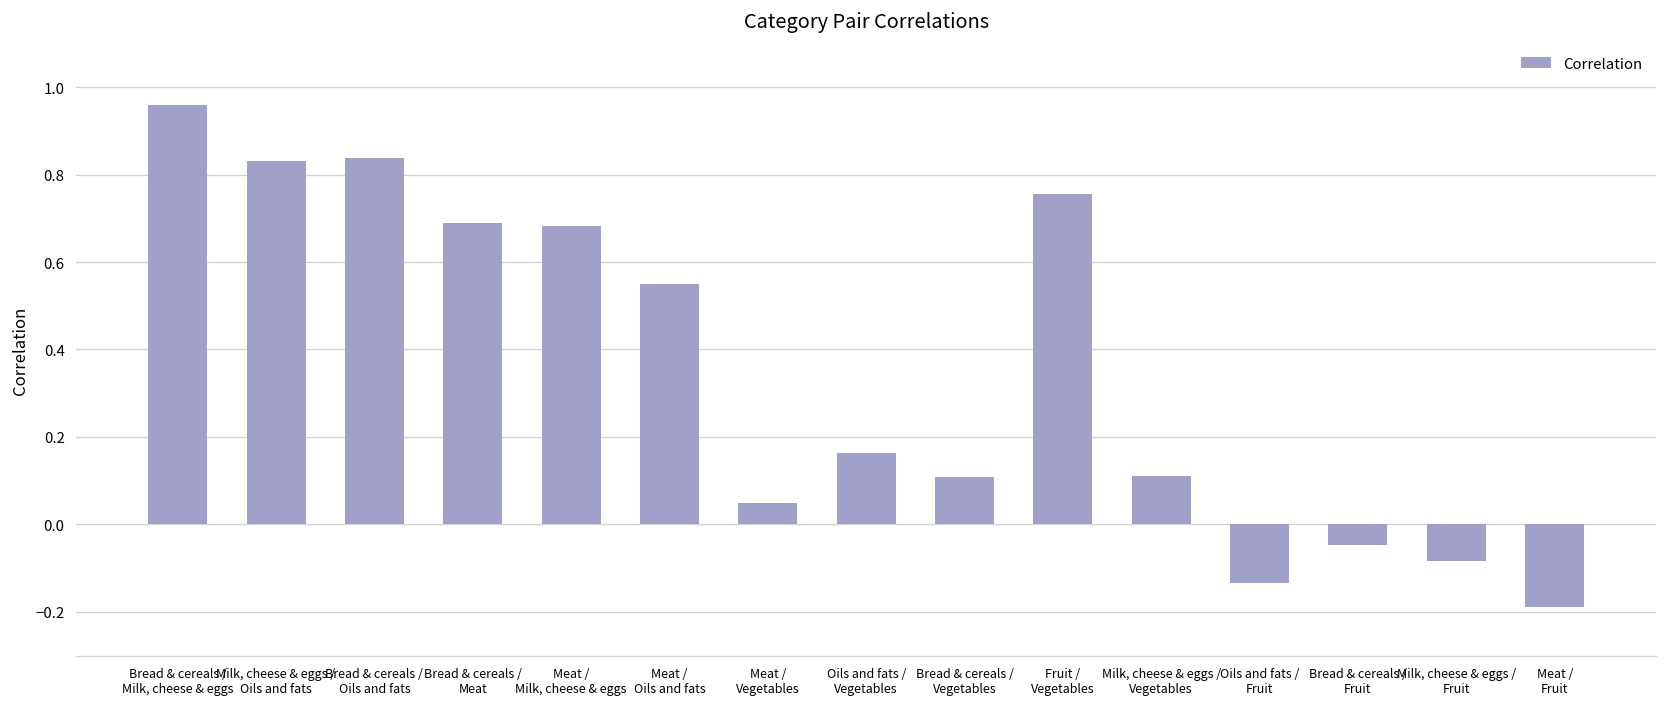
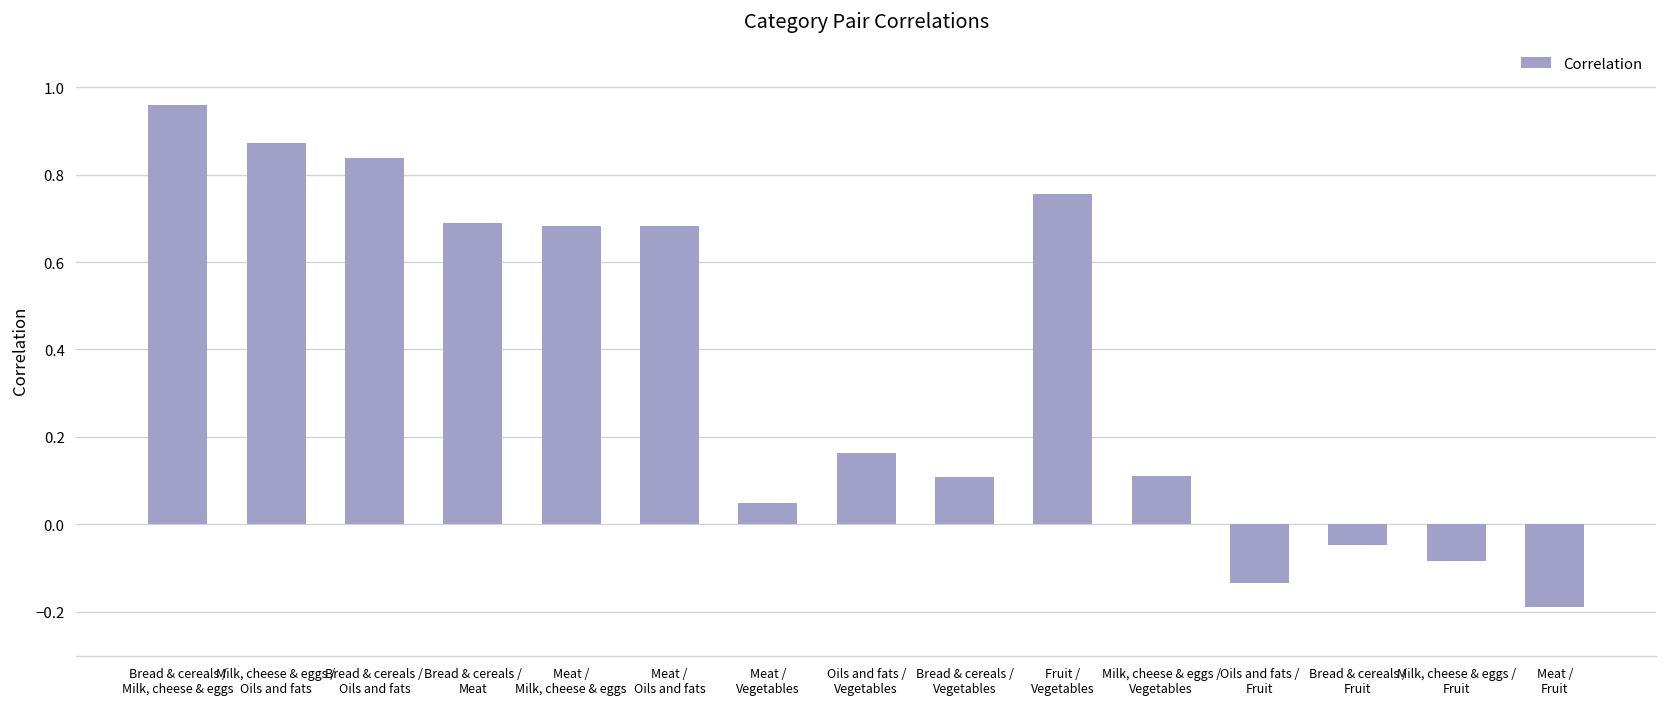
Milk, cheese & eggs / Oils and fats: 0.83 -> 0.87
Meat / Oils and fats: 0.55 -> 0.68
